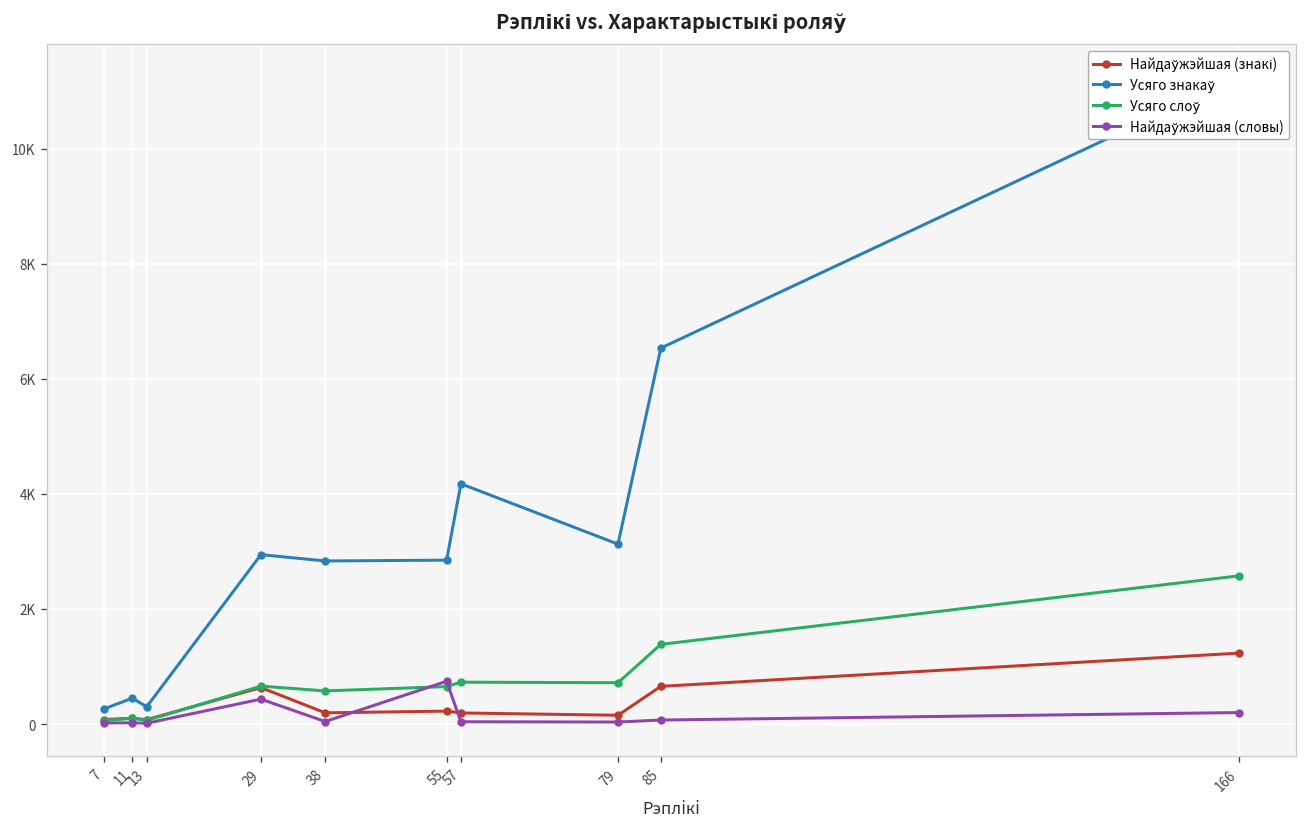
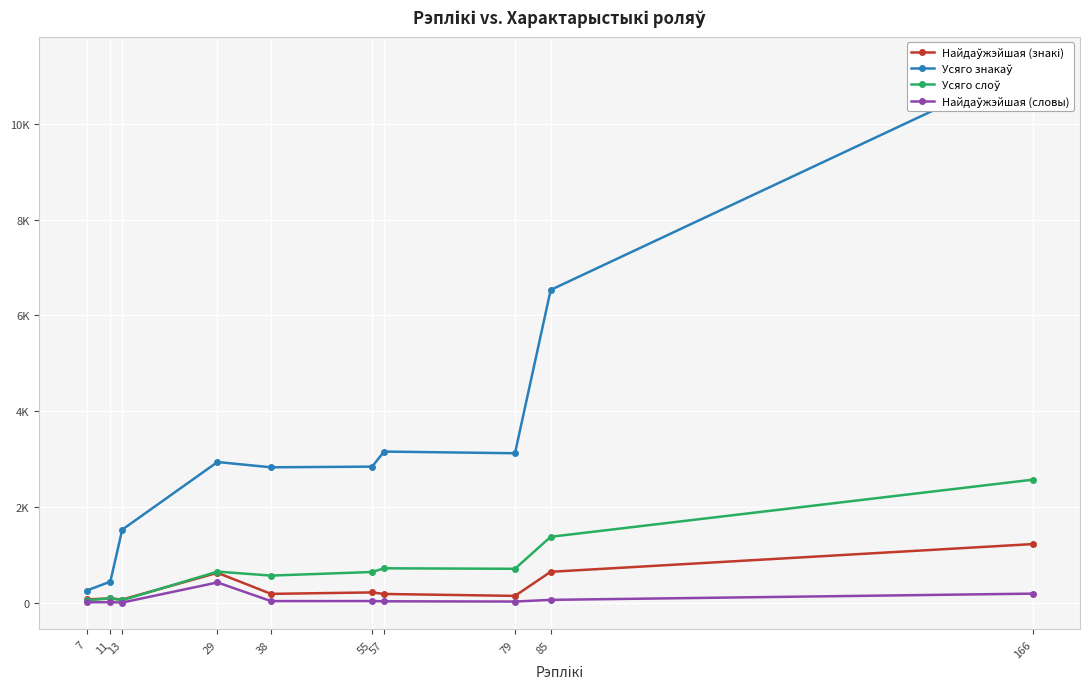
Усяго знакаў, 13: 300 -> 1500
Найдаўжэйшая (словы), 55: 700 -> 0
Усяго знакаў, 57: 4200 -> 3200
